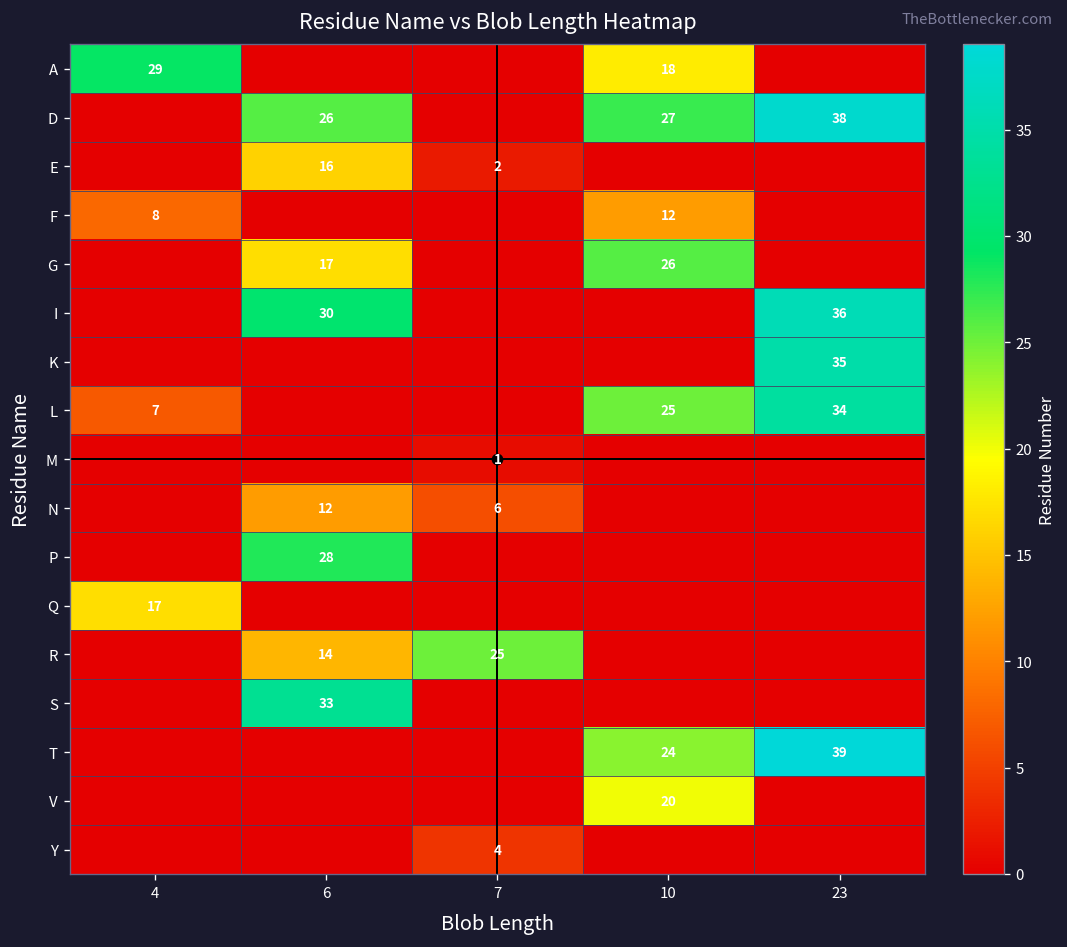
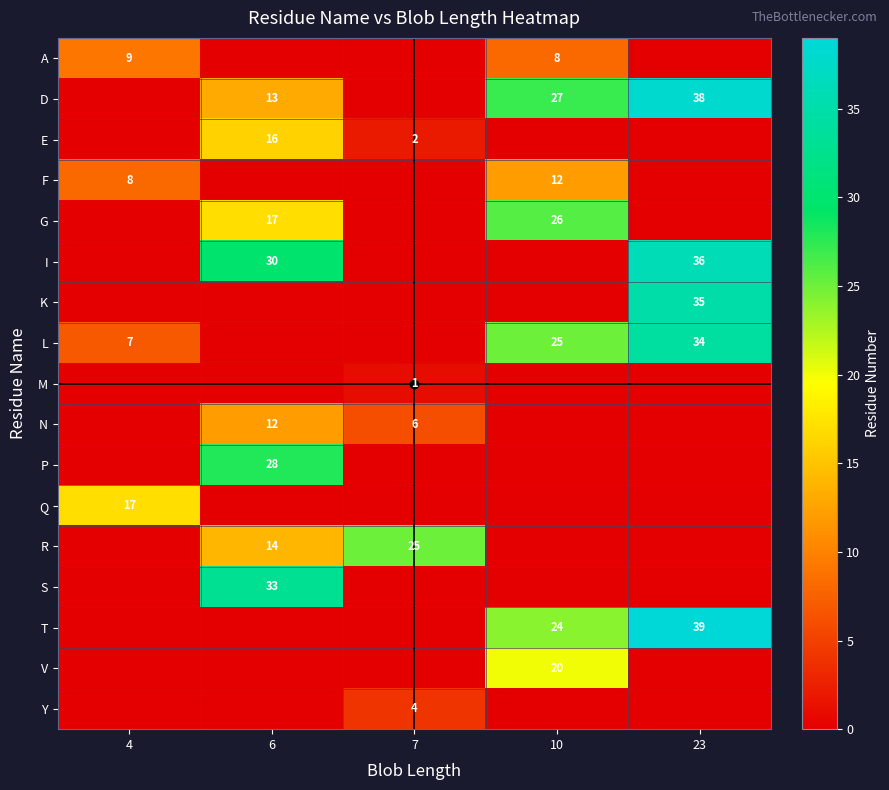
A, 4: 29 -> 9
A, 10: 18 -> 8
D, 6: 26 -> 13
